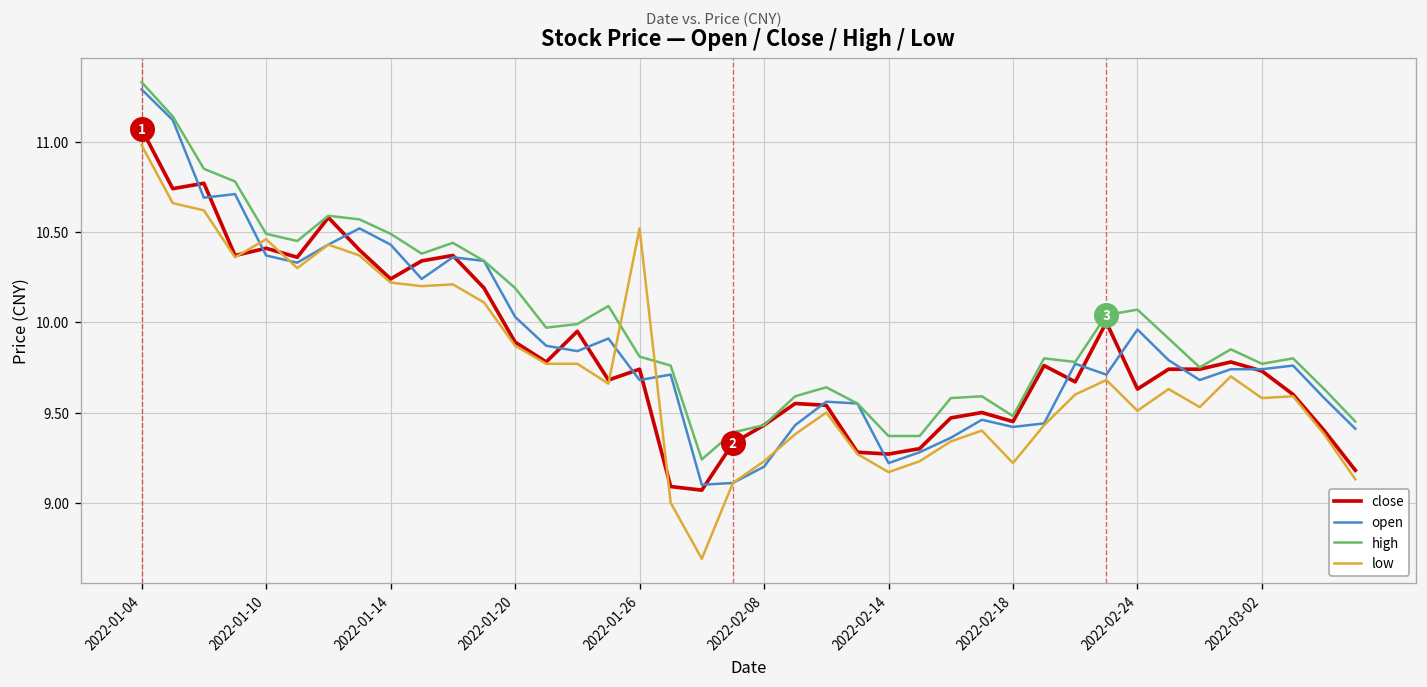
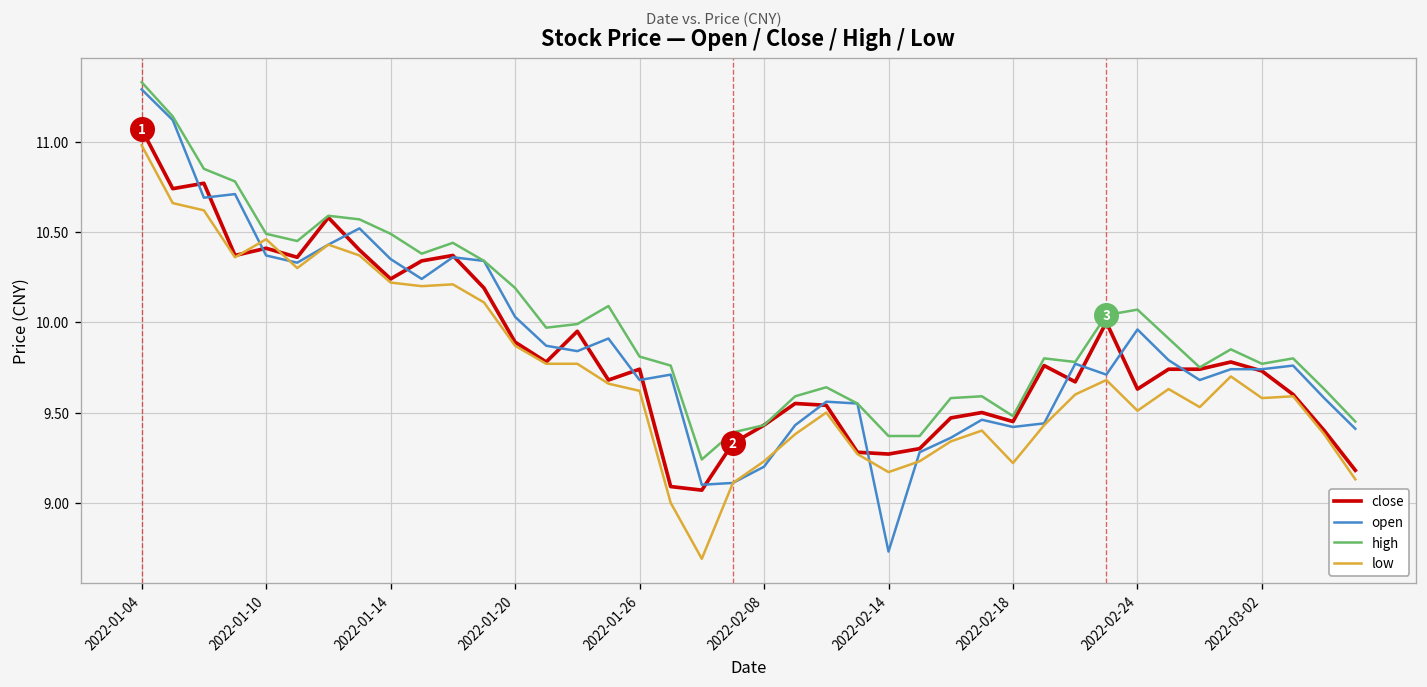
open, 2022-01-14: 10.43 -> 10.35
low, 2022-01-26: 10.52 -> 9.62
open, 2022-02-14: 9.22 -> 8.73
